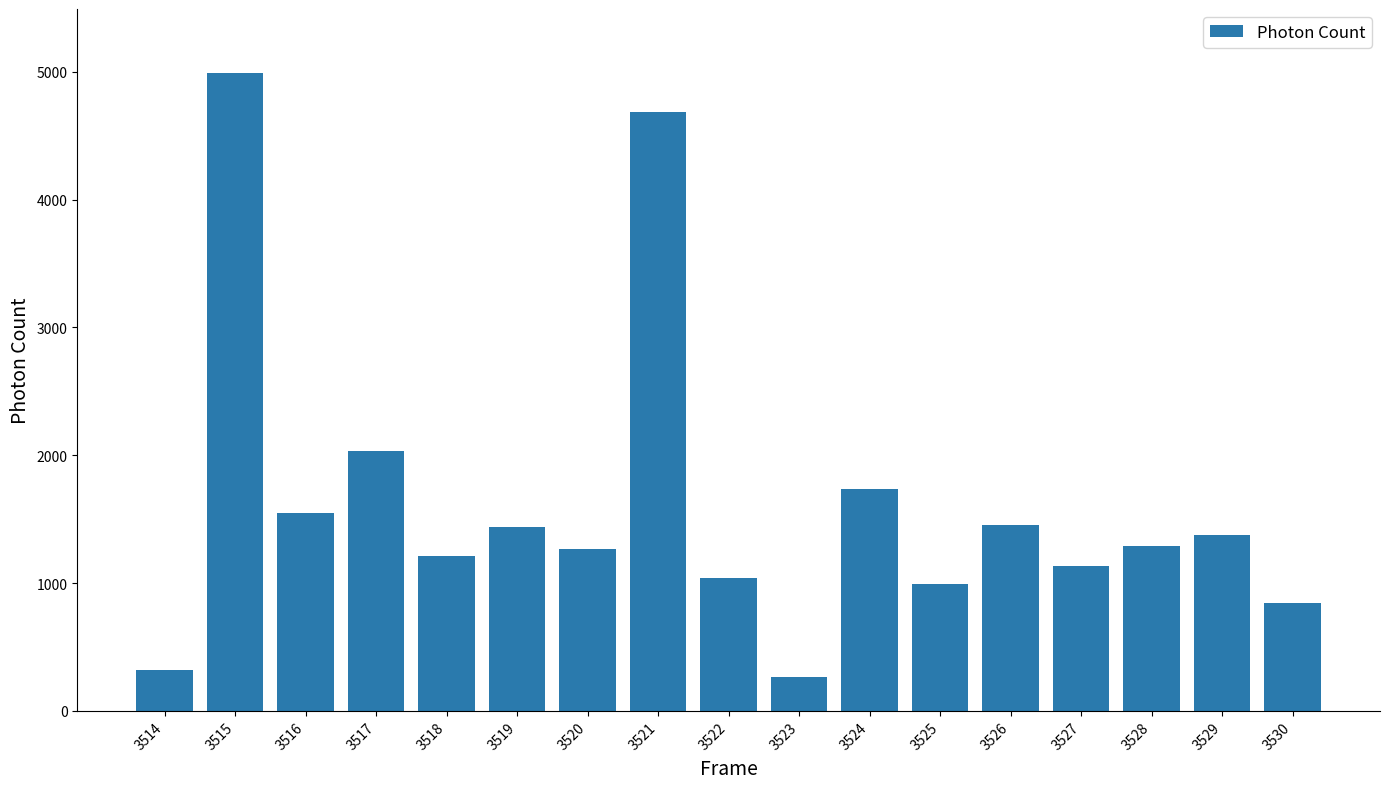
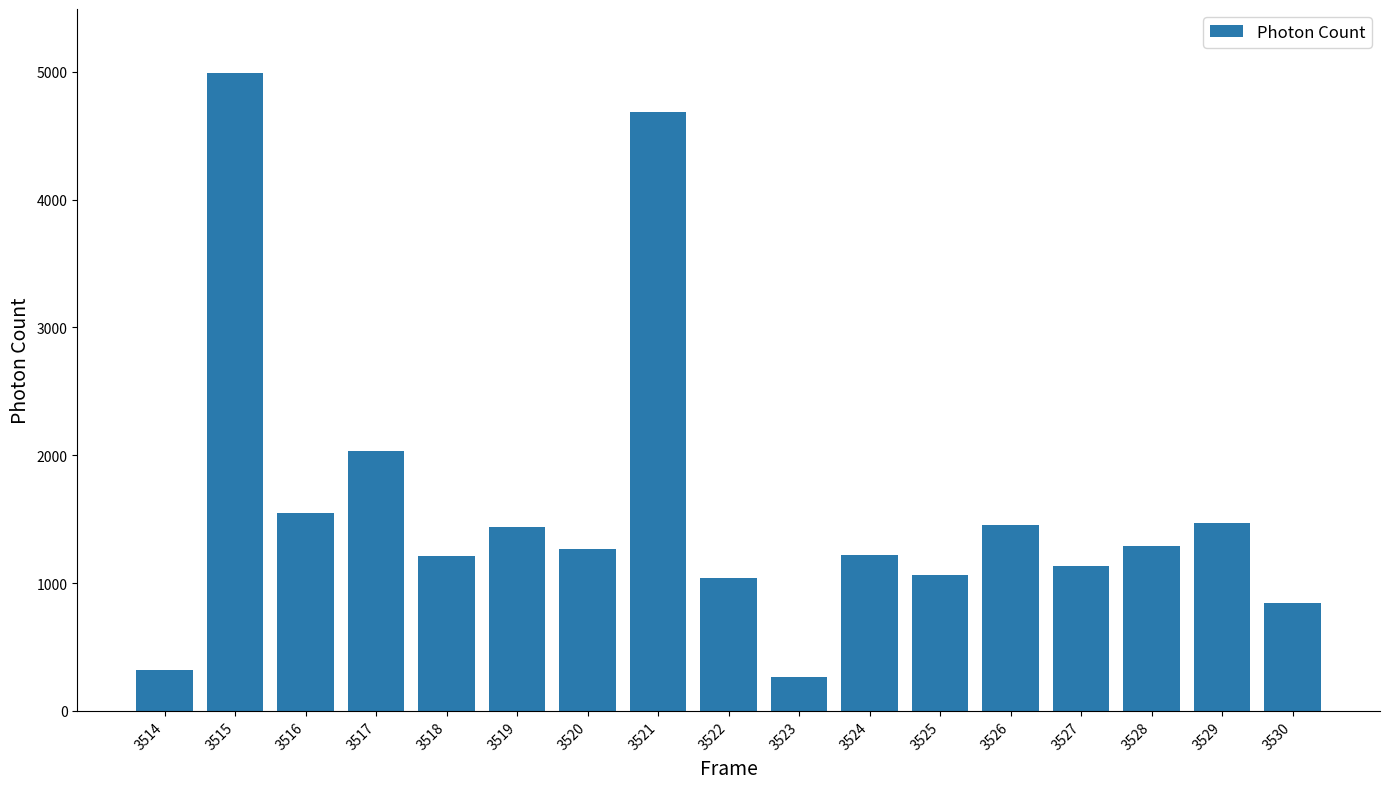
3524: 1730 -> 1220
3525: 990 -> 1060
3529: 1380 -> 1470
